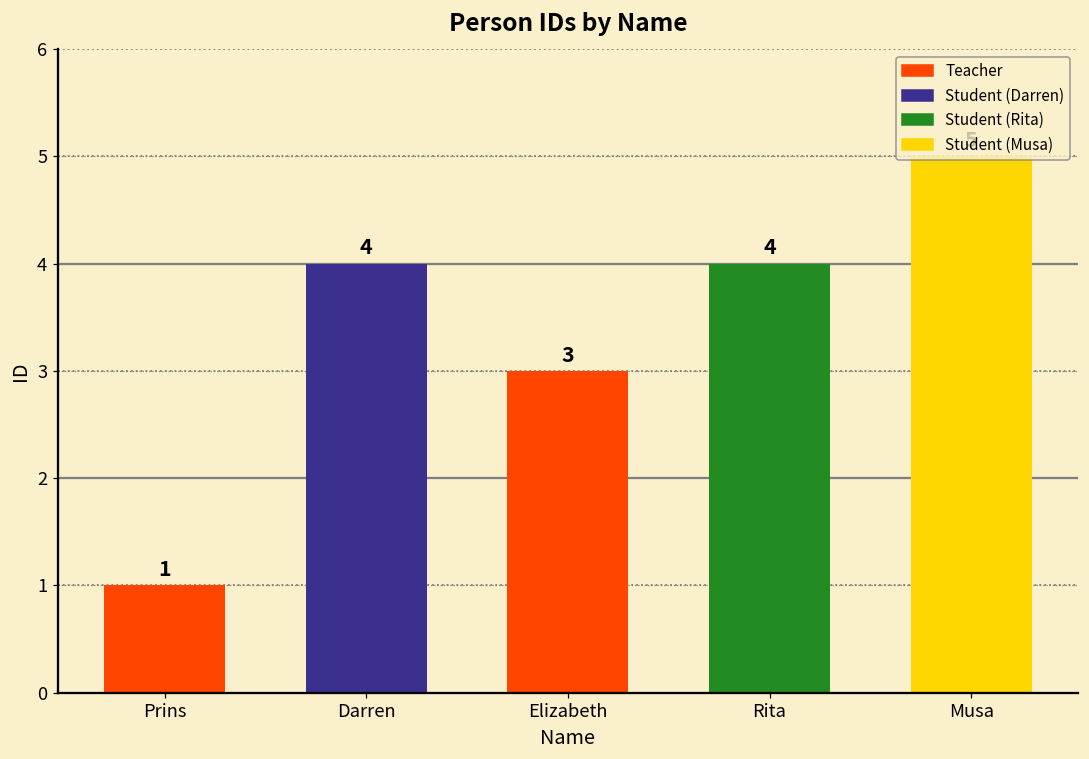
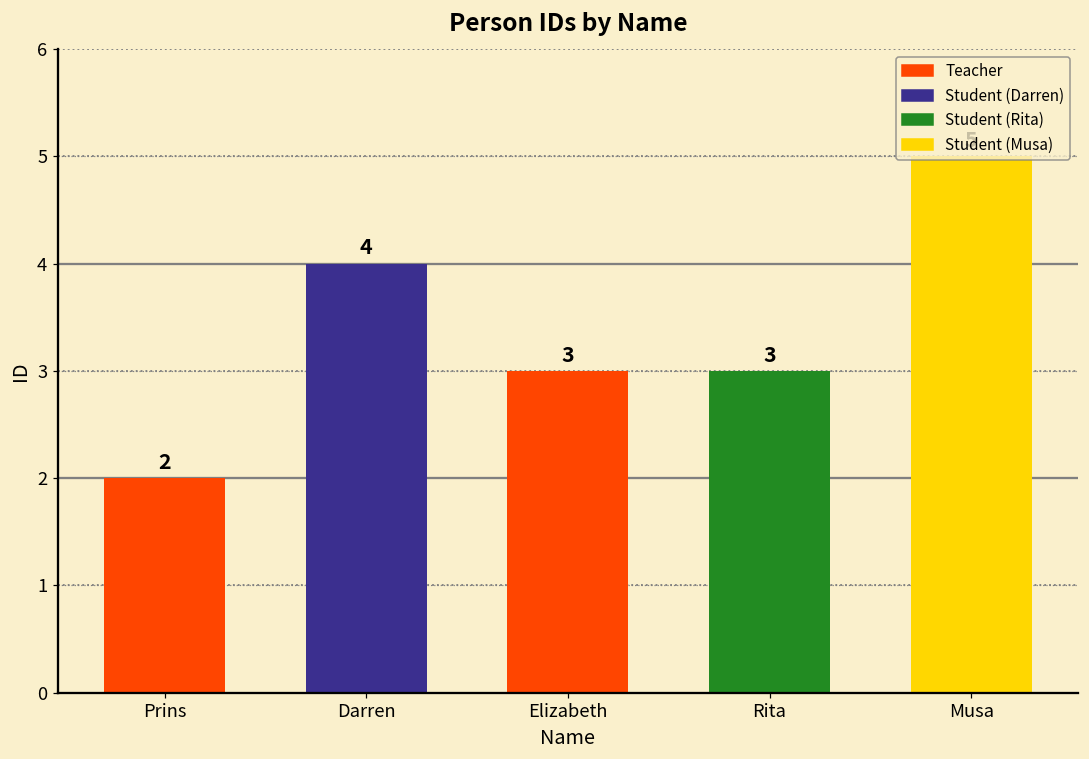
Prins: 1 -> 2
Rita: 4 -> 3
